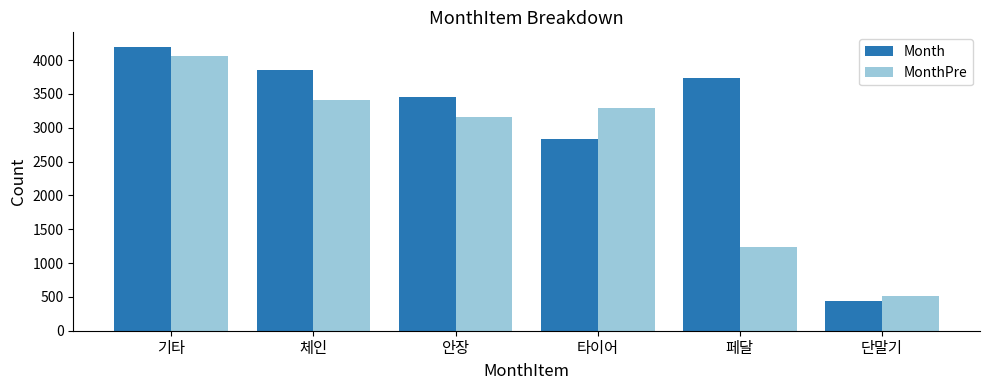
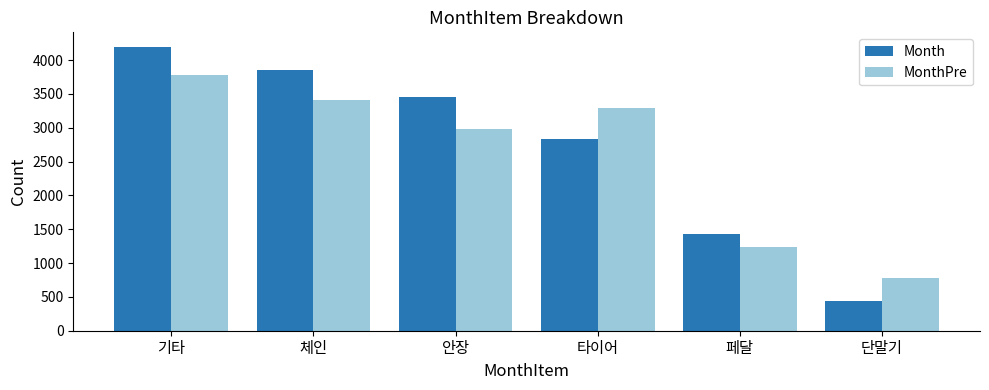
MonthPre, 기타: 4100 -> 3800
MonthPre, 안장: 3200 -> 3000
Month, 페달: 3700 -> 1400
MonthPre, 단말기: 500 -> 800
